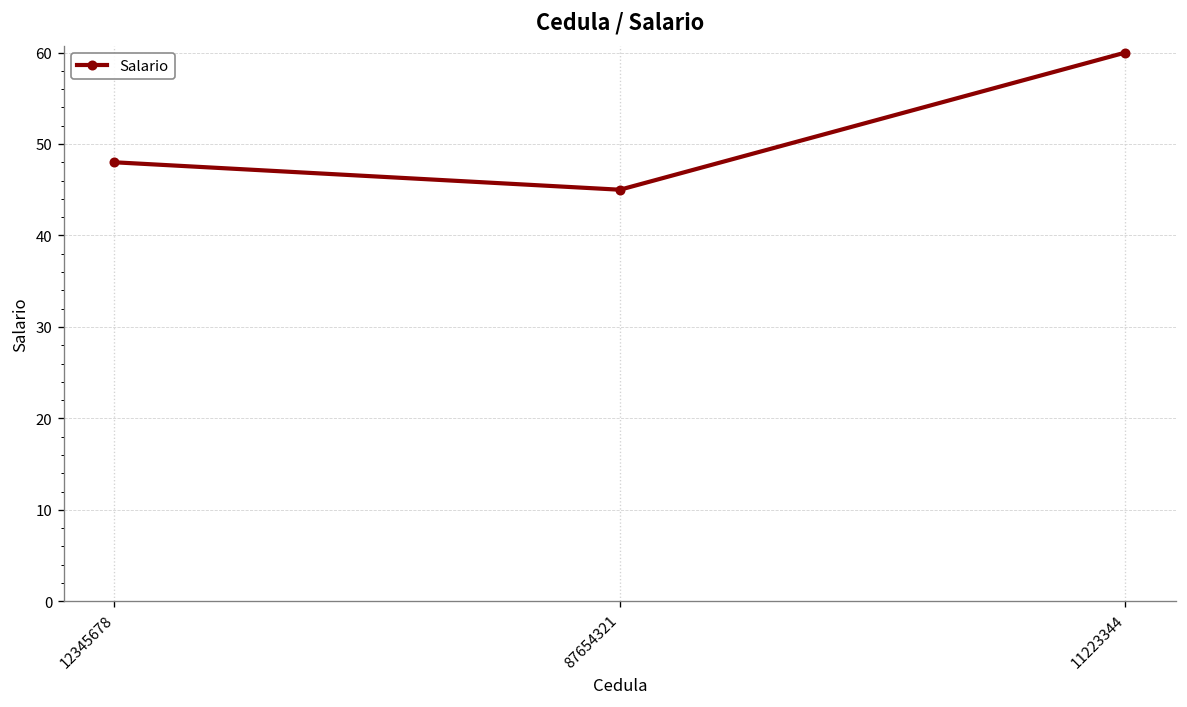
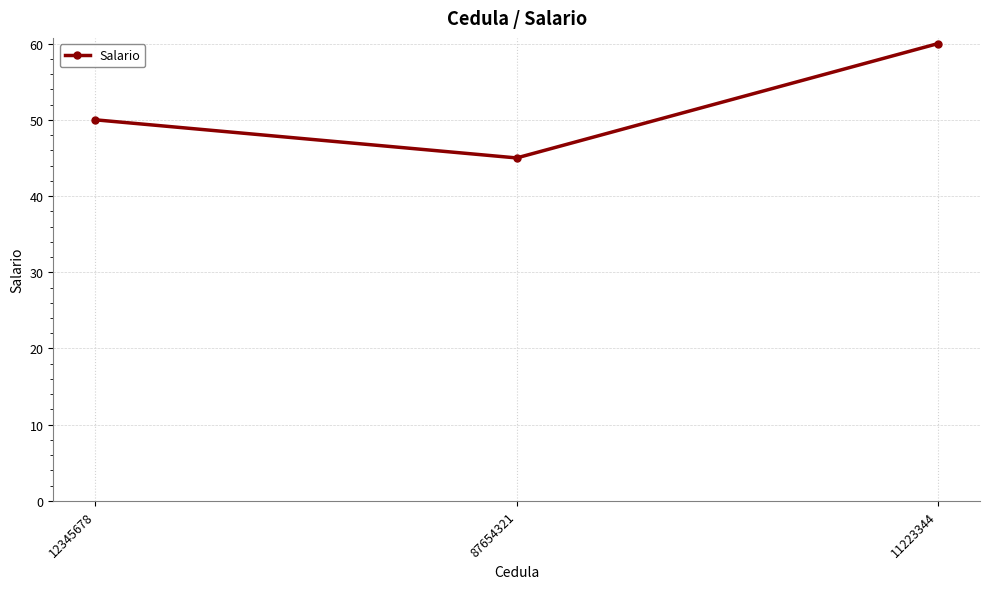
12345678: 48 -> 50
